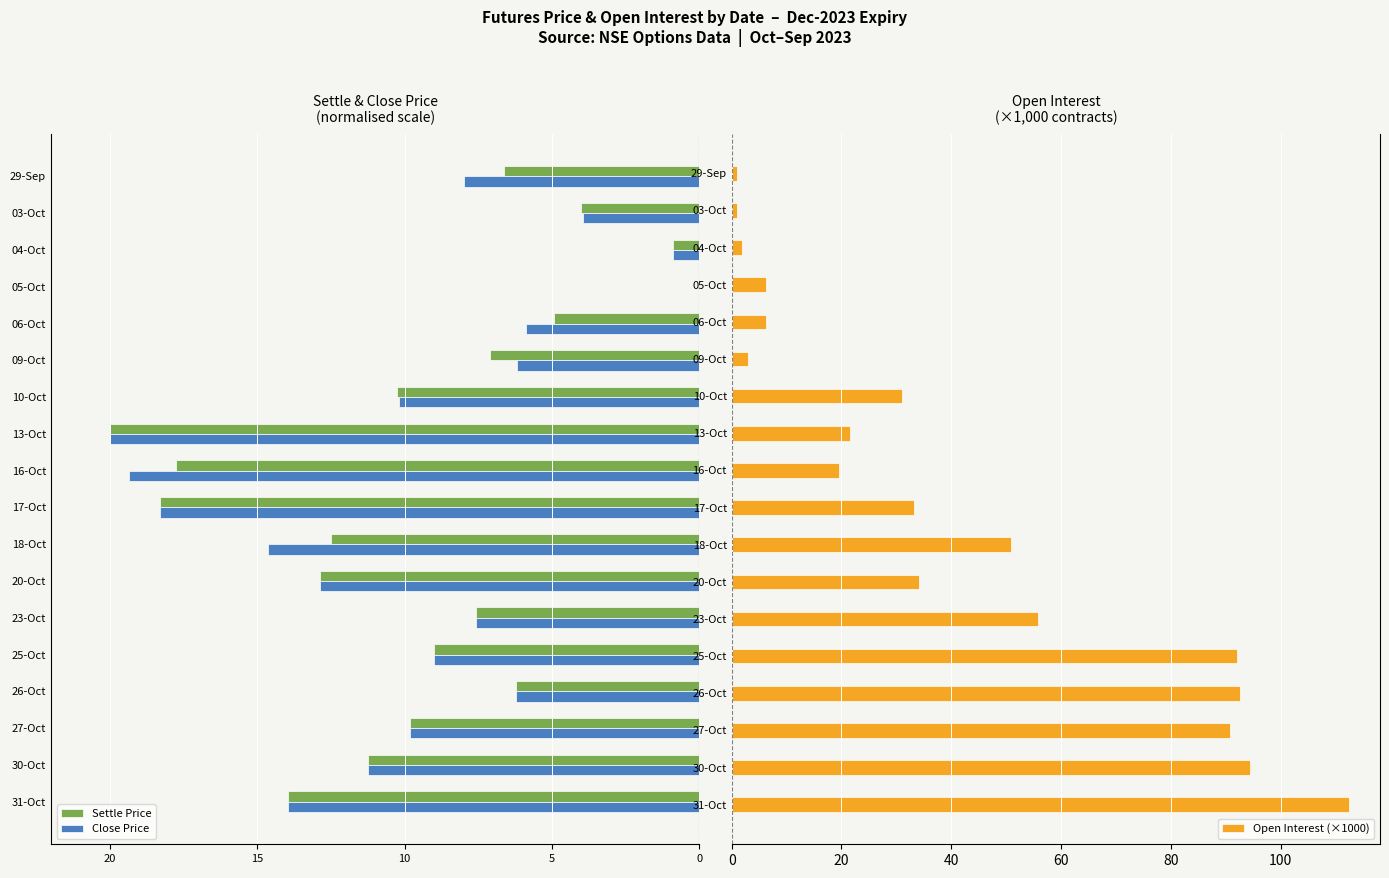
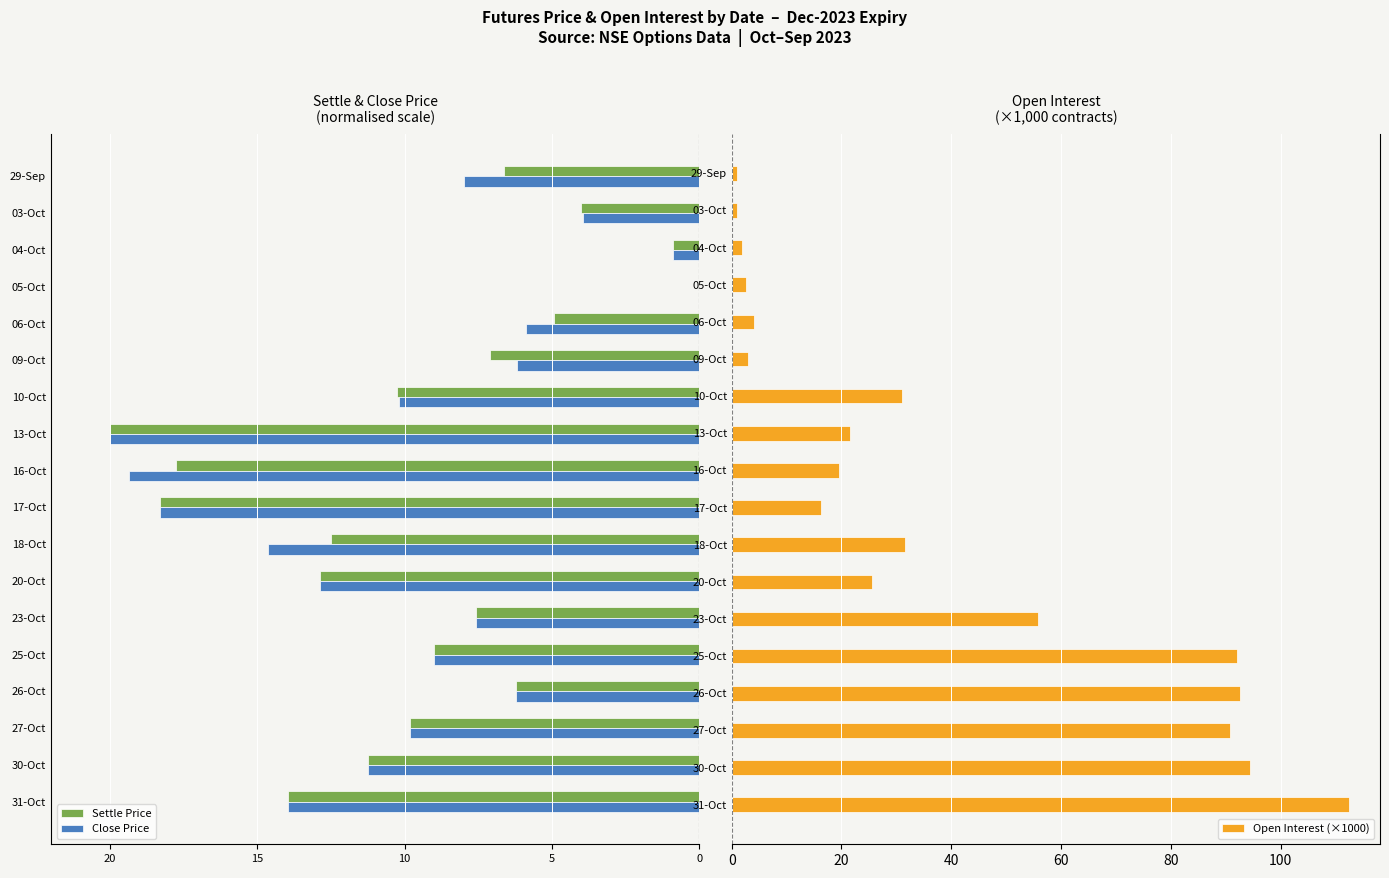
Open Interest (×1,000 contracts), 05-Oct: 6 -> 3
Open Interest (×1,000 contracts), 06-Oct: 6 -> 4
Open Interest (×1,000 contracts), 17-Oct: 33 -> 16
Open Interest (×1,000 contracts), 18-Oct: 51 -> 32
Open Interest (×1,000 contracts), 20-Oct: 34 -> 25
